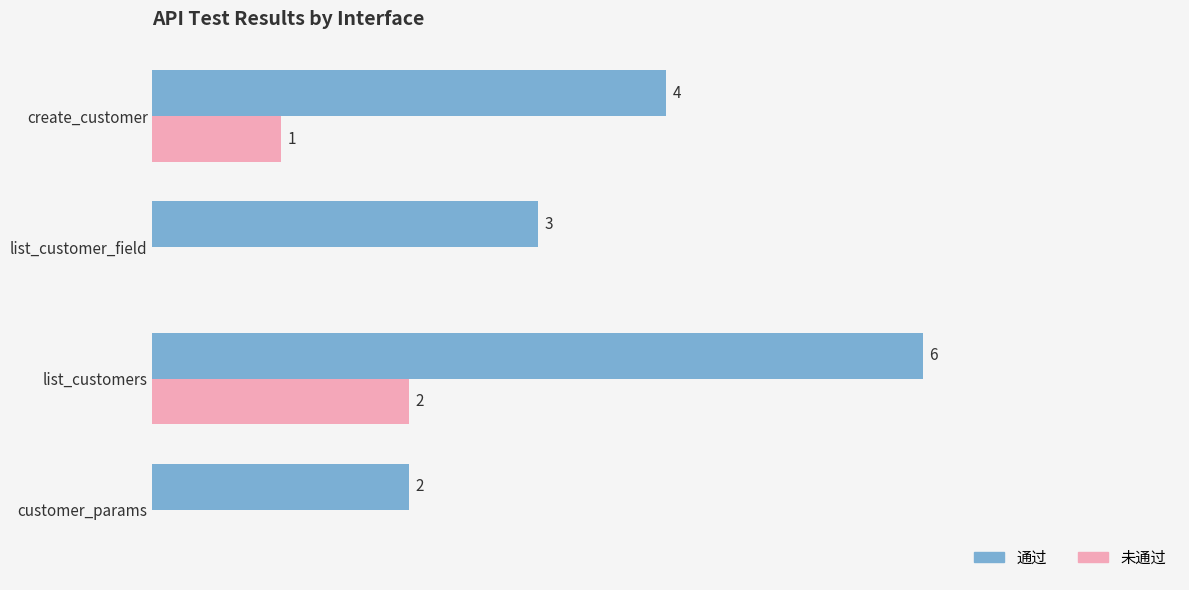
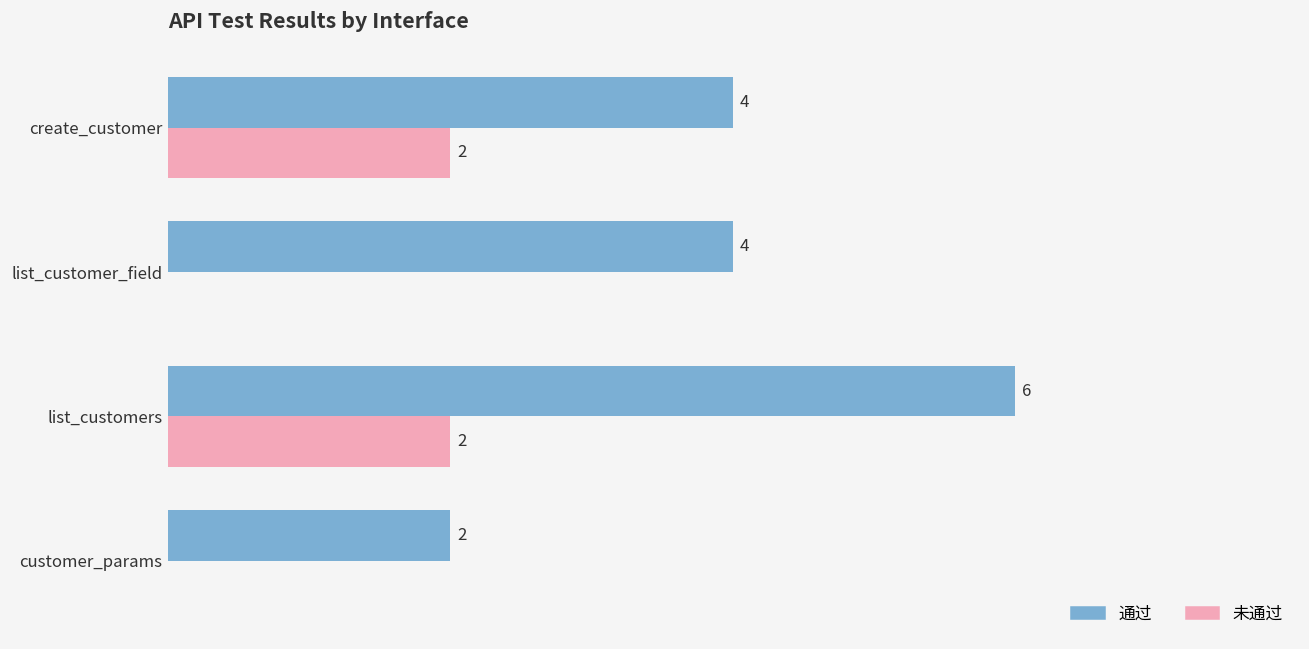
未通过, create_customer: 1 -> 2
通过, list_customer_field: 3 -> 4
